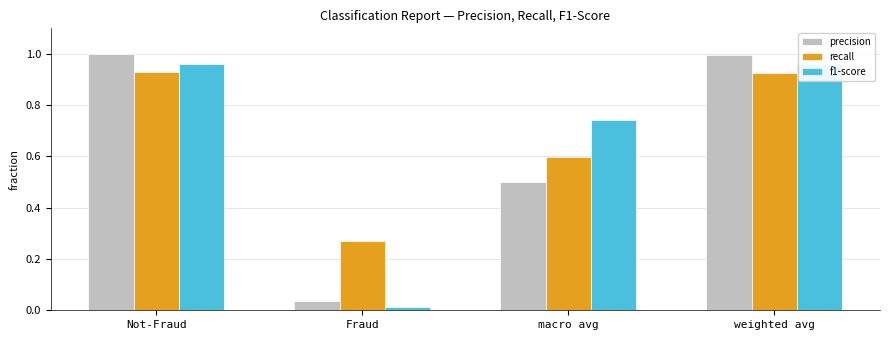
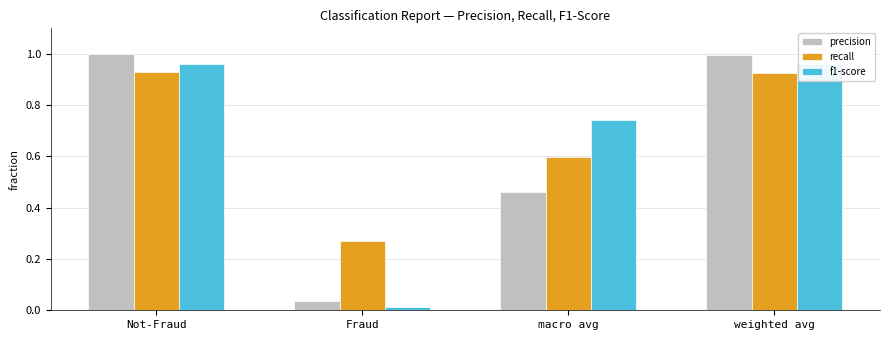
precision, macro avg: 0.50 -> 0.46
